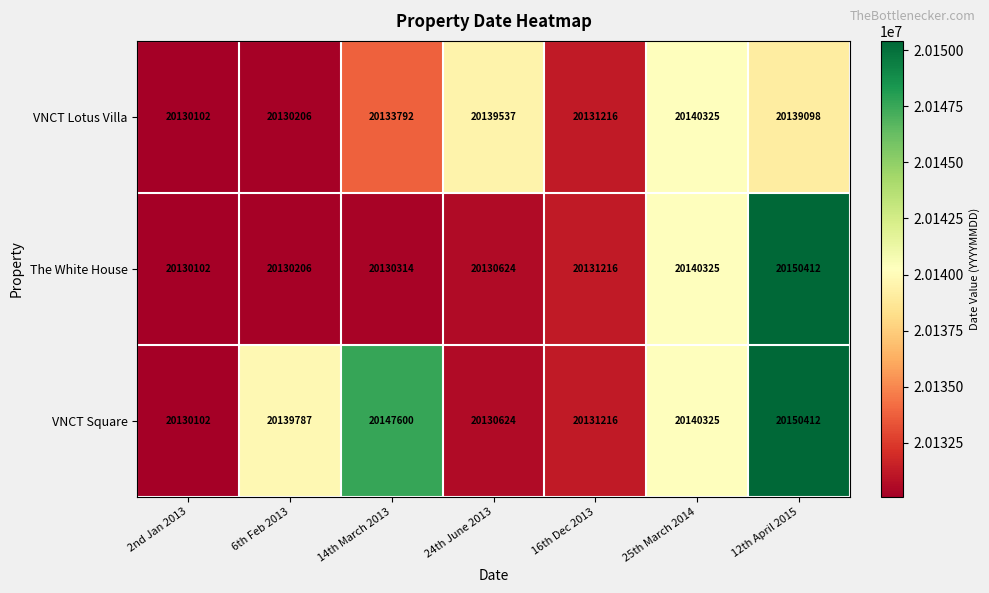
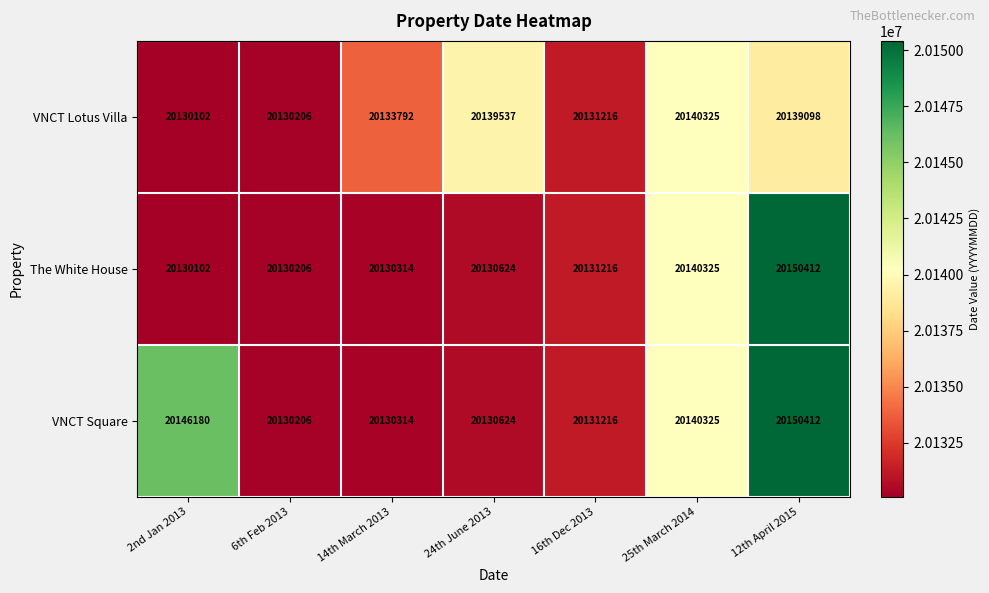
VNCT Square, 2nd Jan 2013: 20130102 -> 20146180
VNCT Square, 6th Feb 2013: 20139787 -> 20130206
VNCT Square, 14th March 2013: 20147600 -> 20130314
